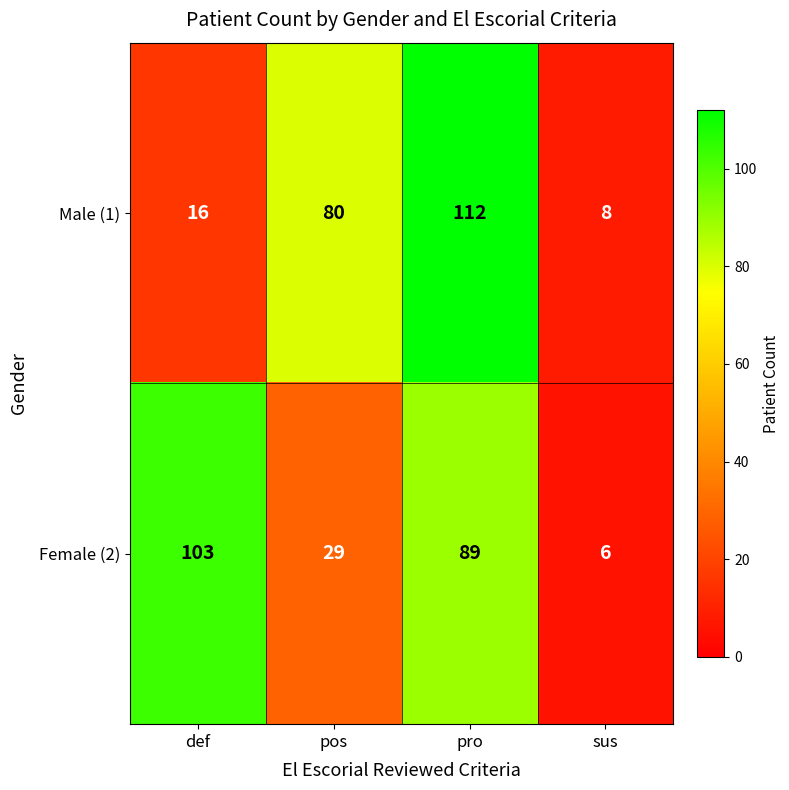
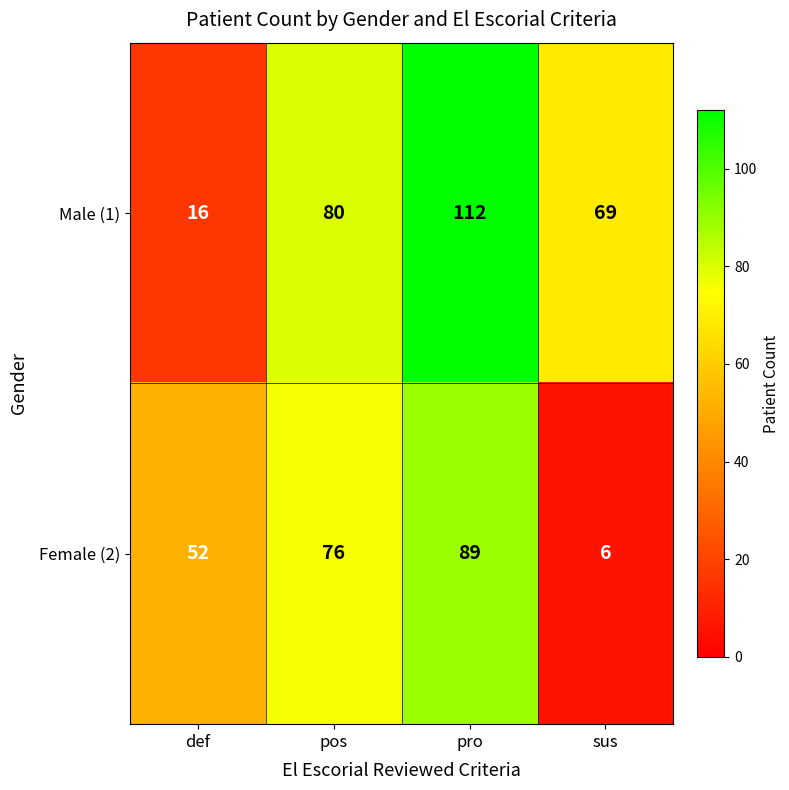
Male (1), sus: 8 -> 69
Female (2), def: 103 -> 52
Female (2), pos: 29 -> 76
